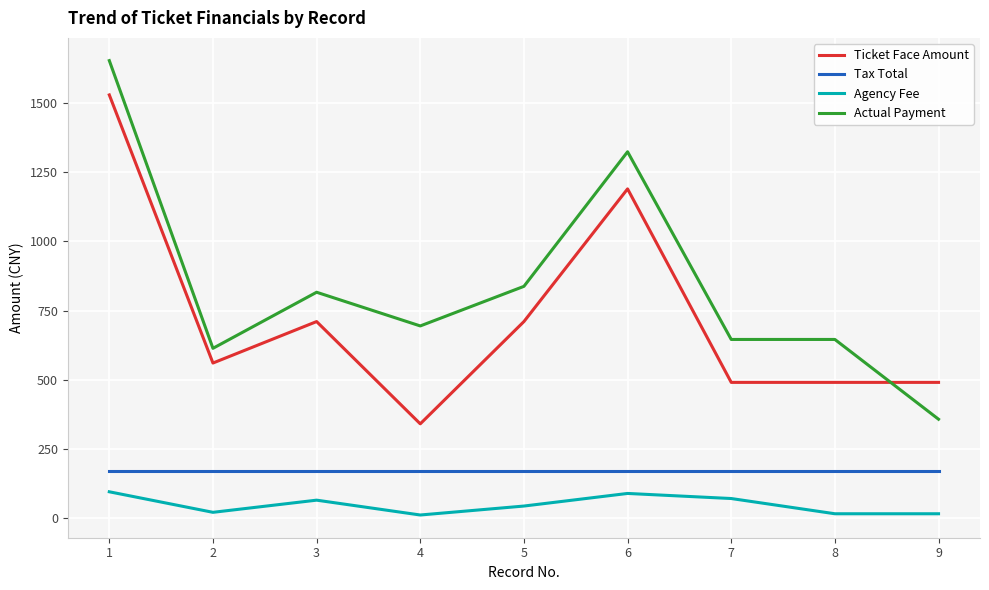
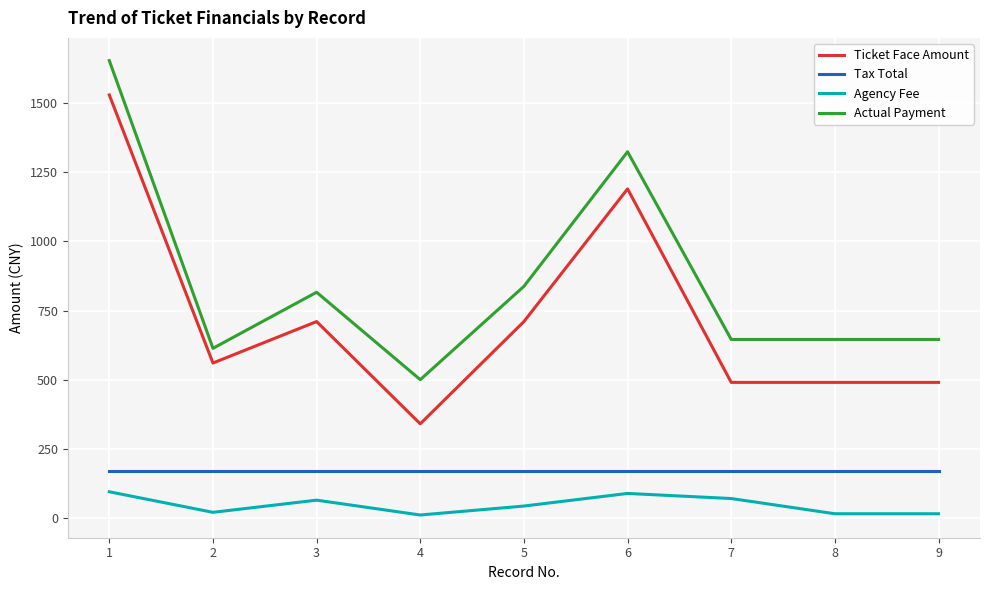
Actual Payment, 4: 690 -> 500
Actual Payment, 9: 360 -> 650
